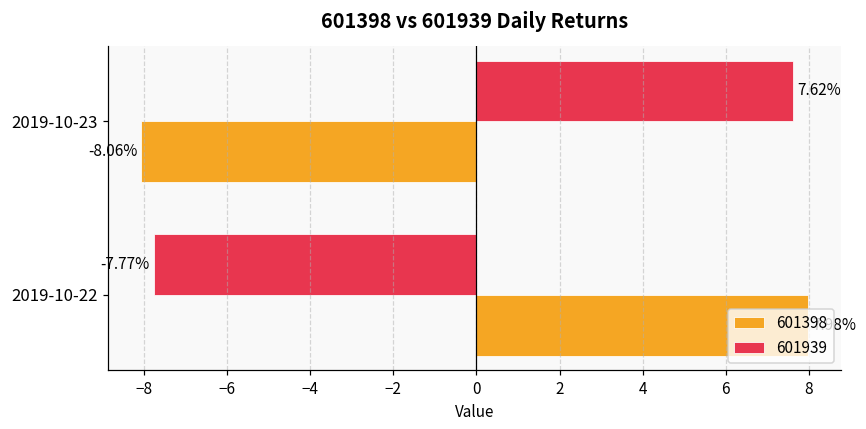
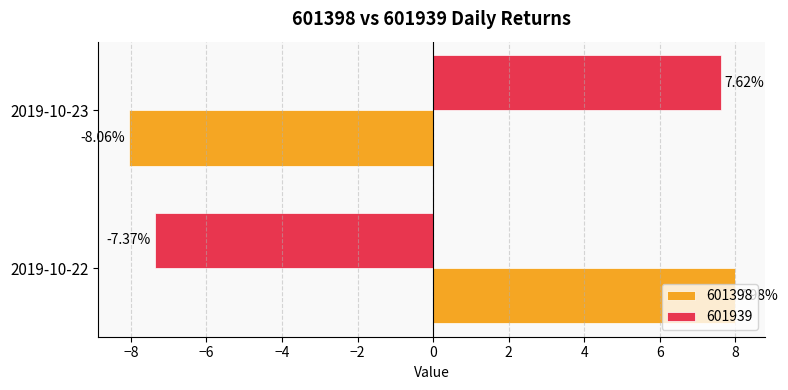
601939, 2019-10-22: -7.77% -> -7.37%
